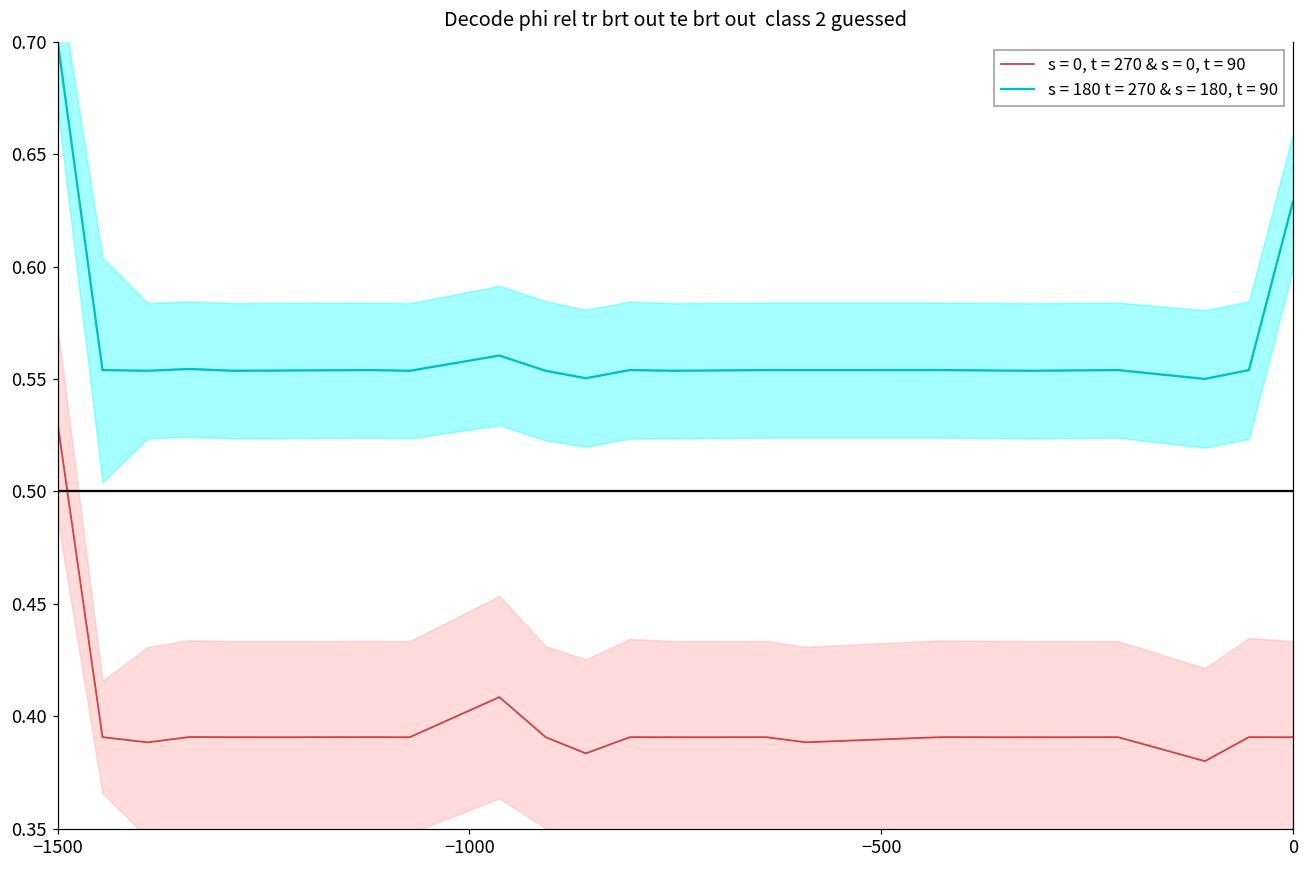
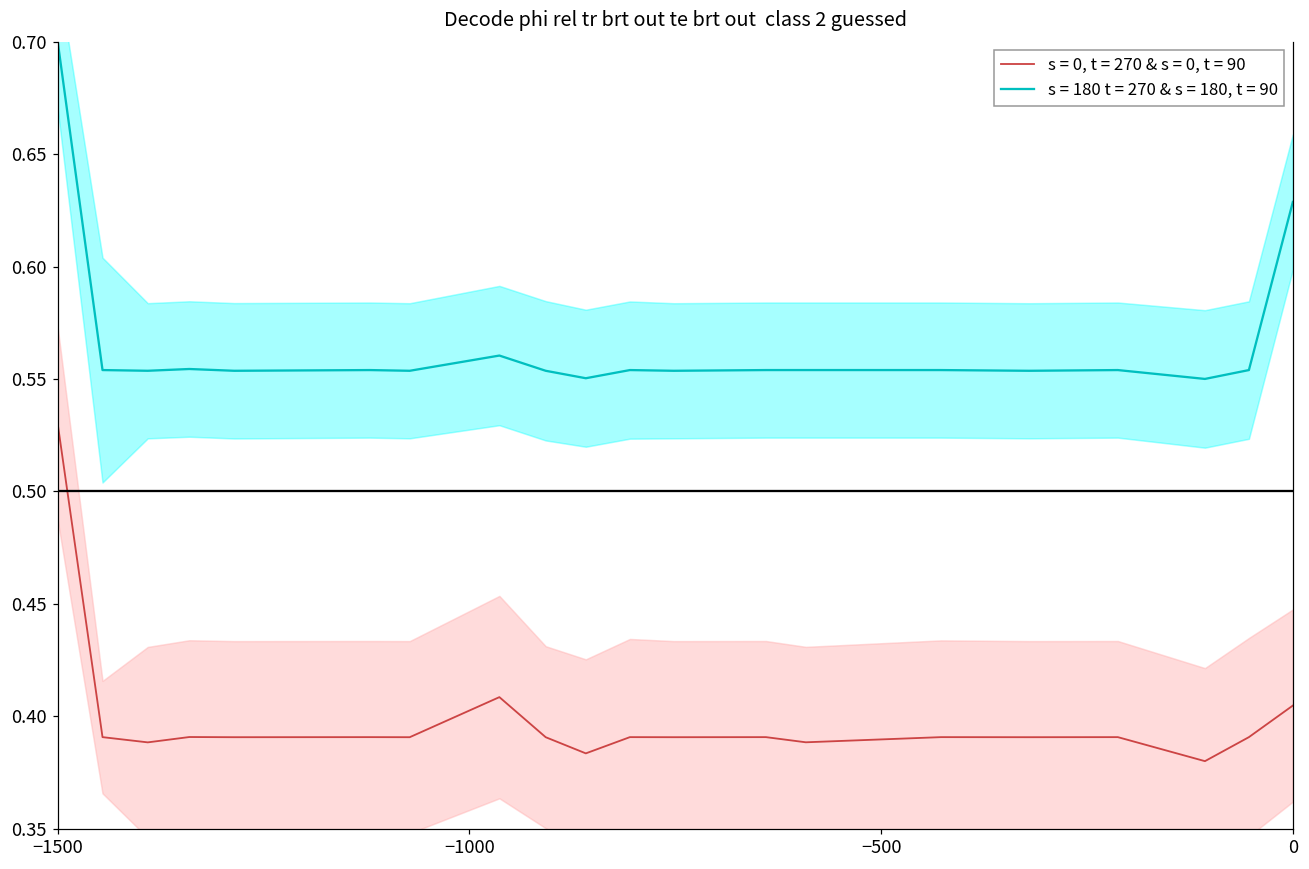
s = 0, t = 270 & s = 0, t = 90, 0: 0.391 -> 0.405
